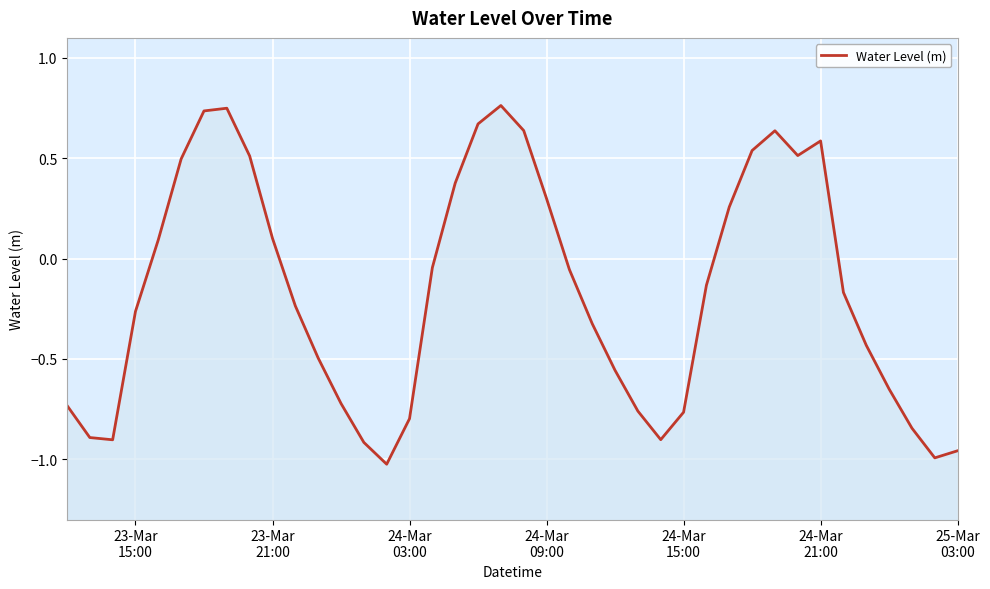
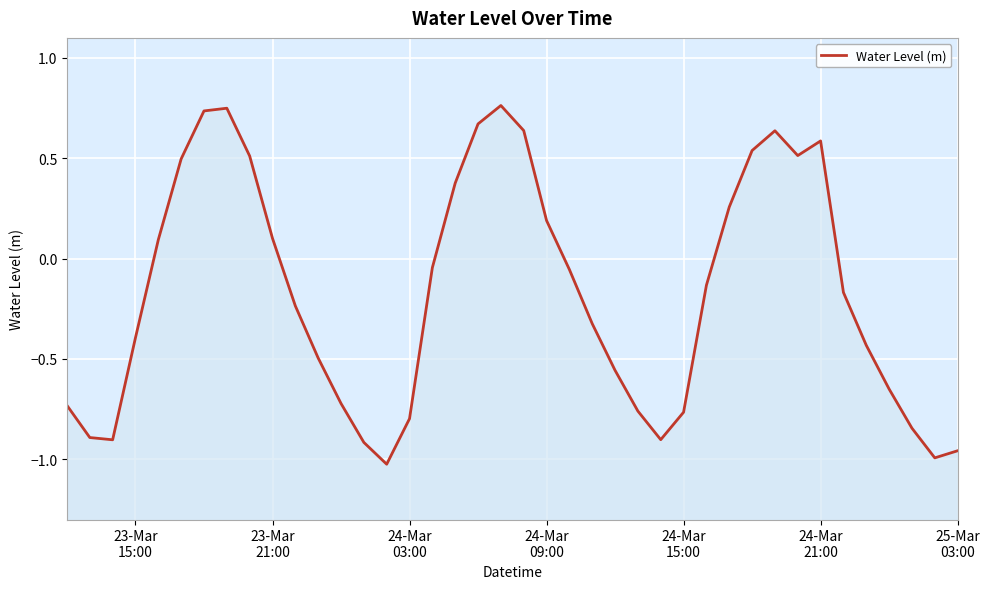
23-Mar 15:00: -0.26 -> -0.39
24-Mar 09:00: 0.30 -> 0.19
